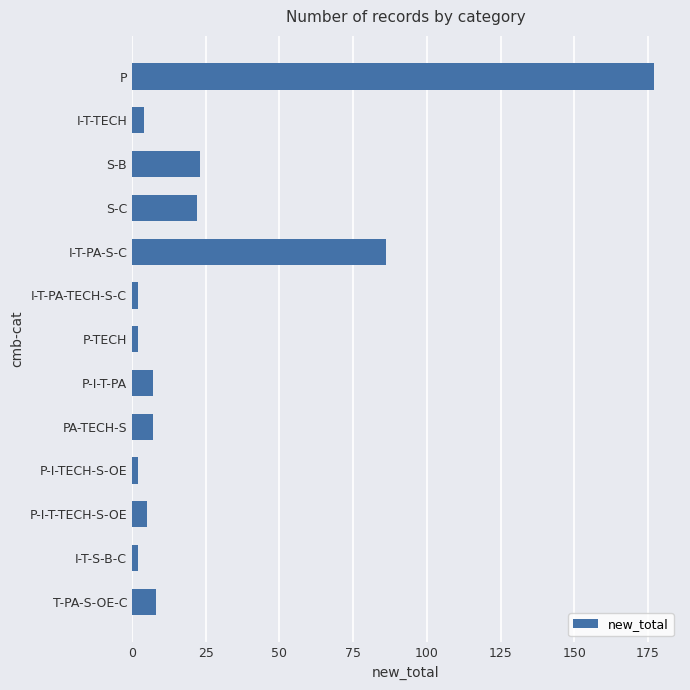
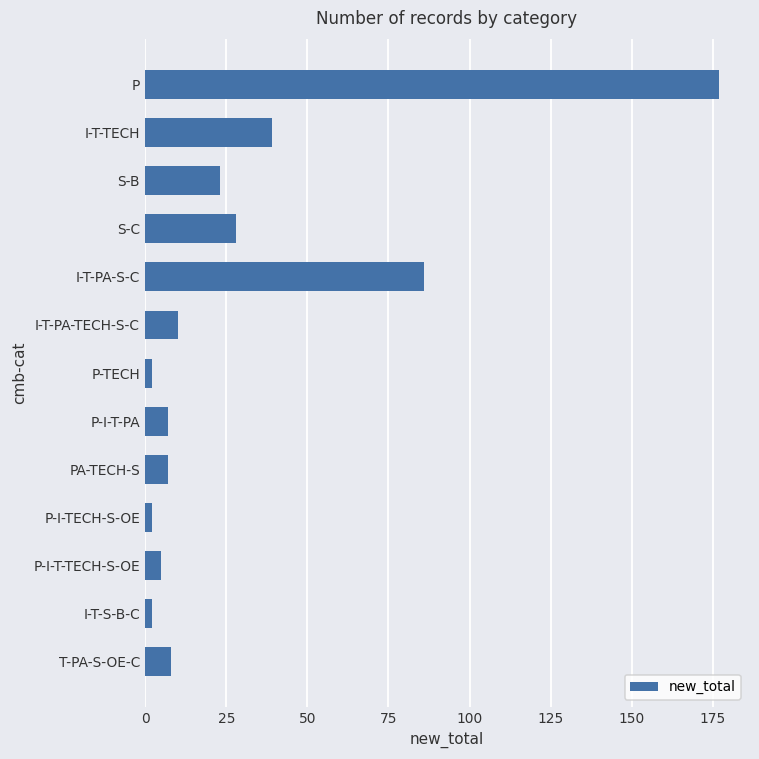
I-T-TECH: 4 -> 39
S-C: 22 -> 28
I-T-PA-TECH-S-C: 2 -> 10
